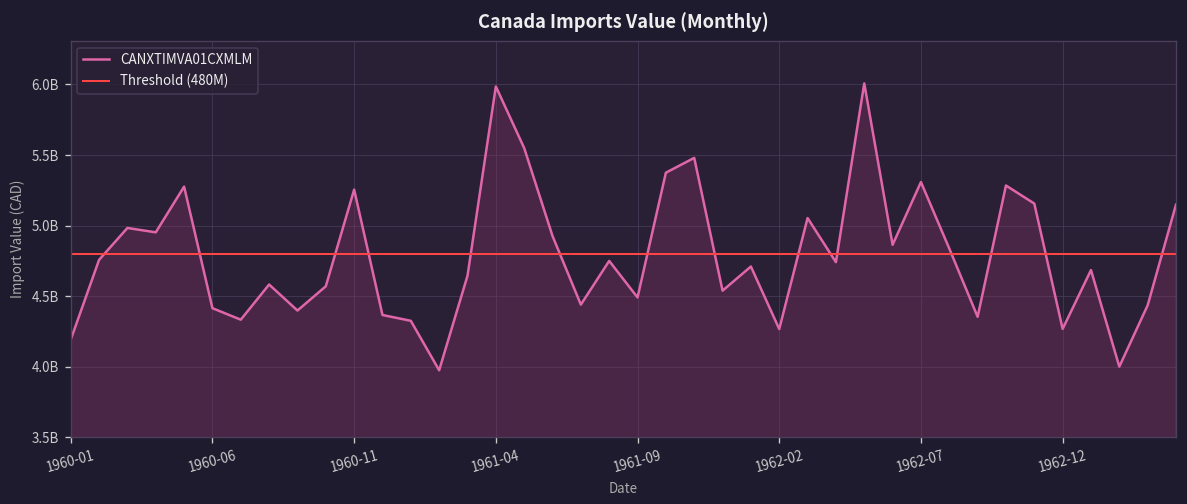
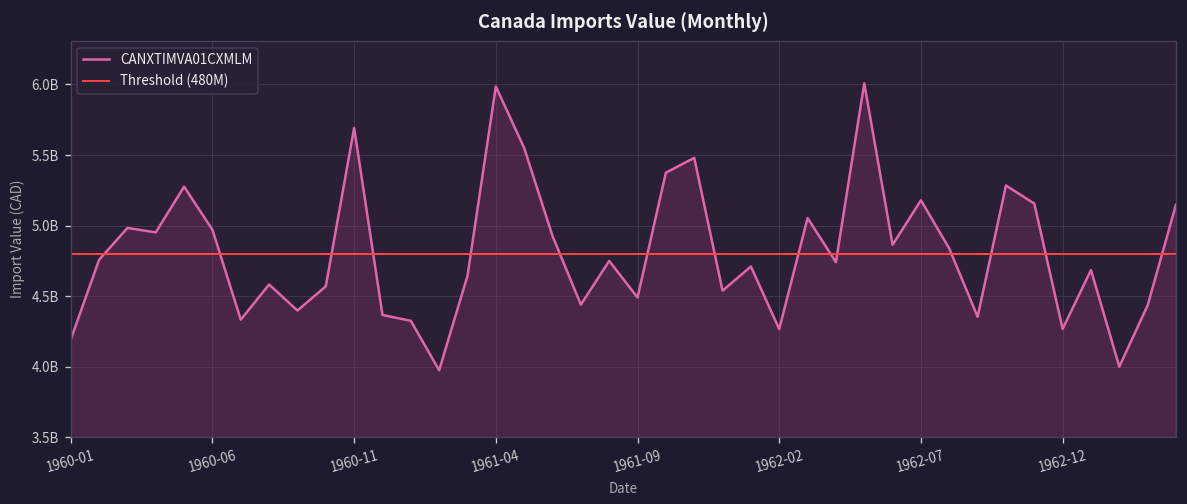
1960-06: 4410000000 -> 4970000000
1960-11: 5250000000 -> 5690000000
1962-07: 5310000000 -> 5180000000
